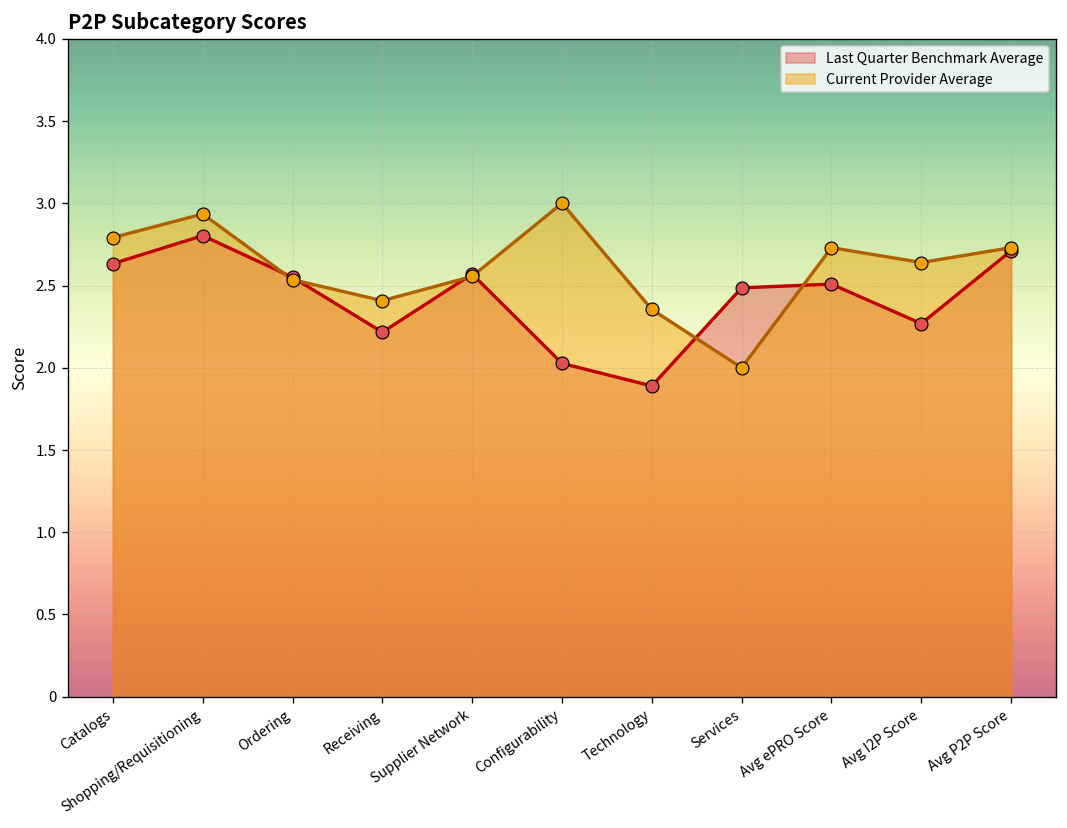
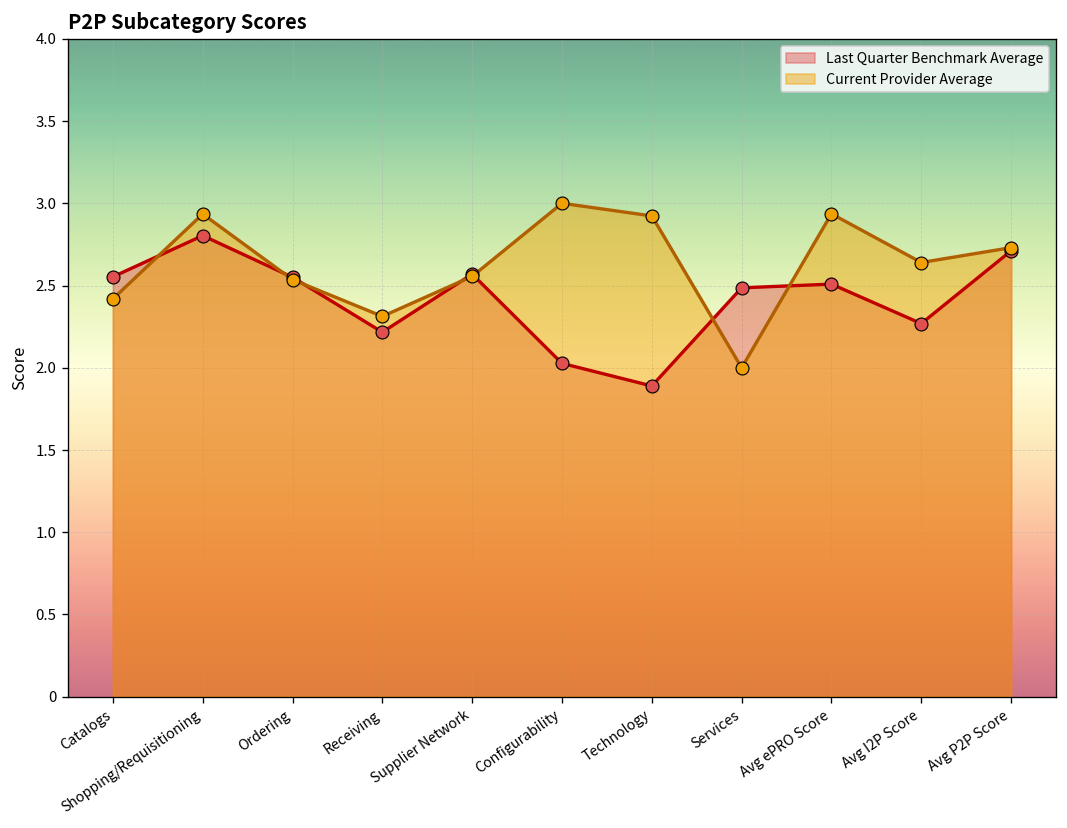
Last Quarter Benchmark Average, Catalogs: 2.63 -> 2.55
Current Provider Average, Catalogs: 2.79 -> 2.42
Current Provider Average, Receiving: 2.41 -> 2.31
Current Provider Average, Technology: 2.35 -> 2.92
Current Provider Average, Avg ePRO Score: 2.73 -> 2.94
